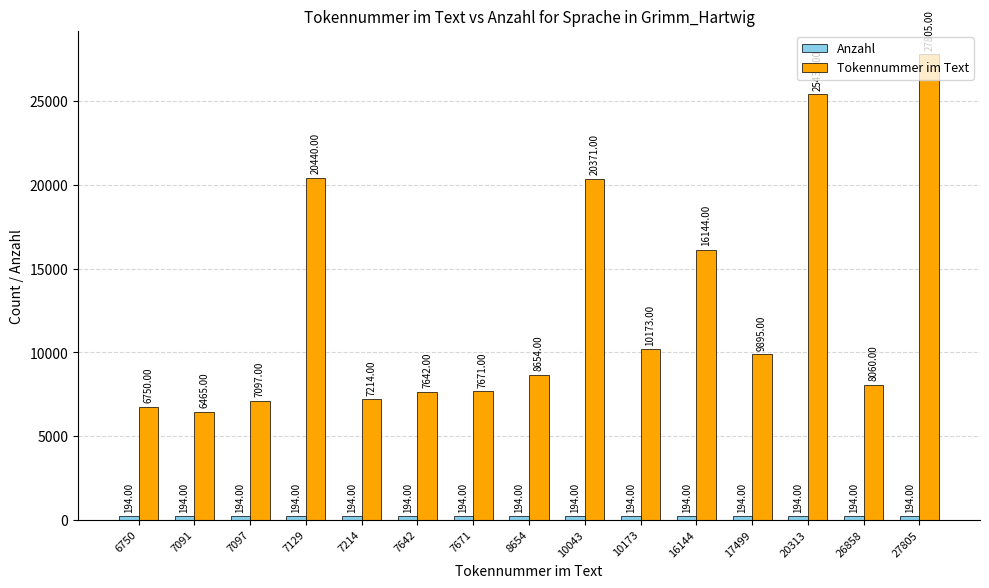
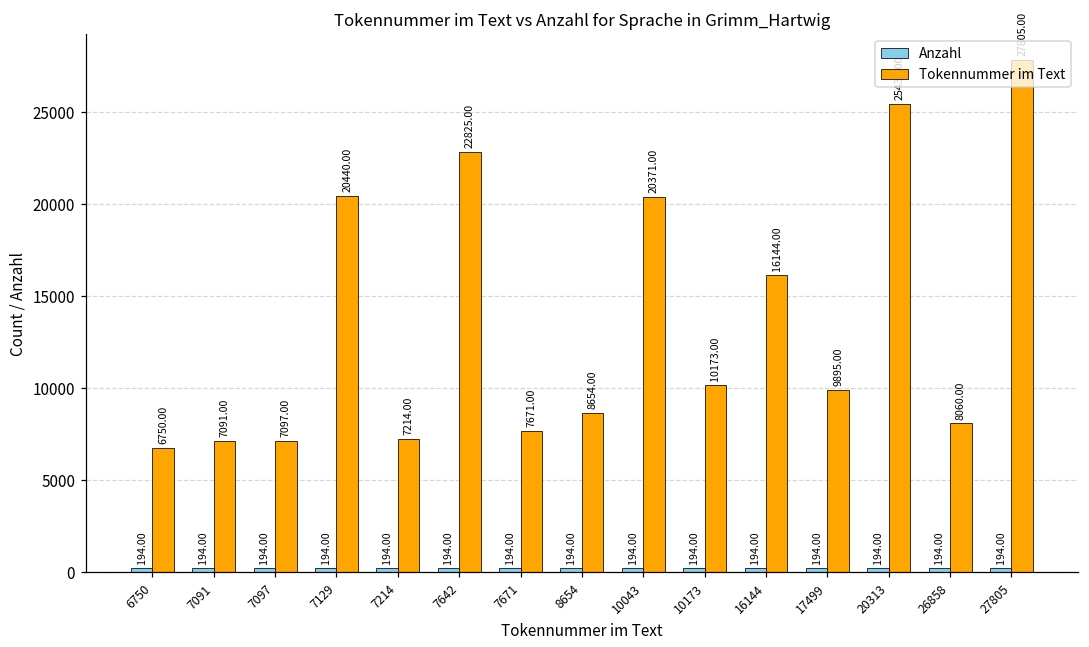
Tokennummer im Text, 7091: 6465.00 -> 7091.00
Tokennummer im Text, 7642: 7642.00 -> 22825.00
